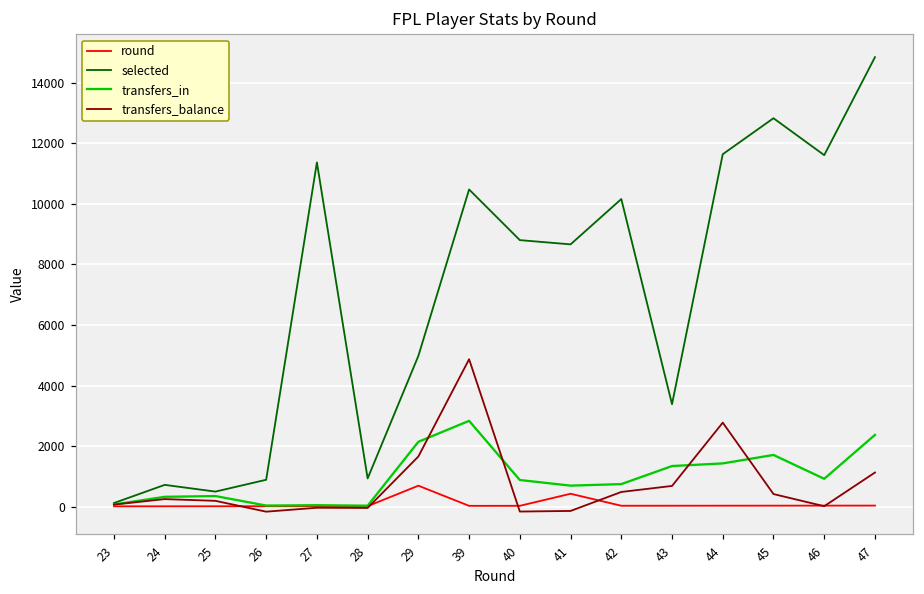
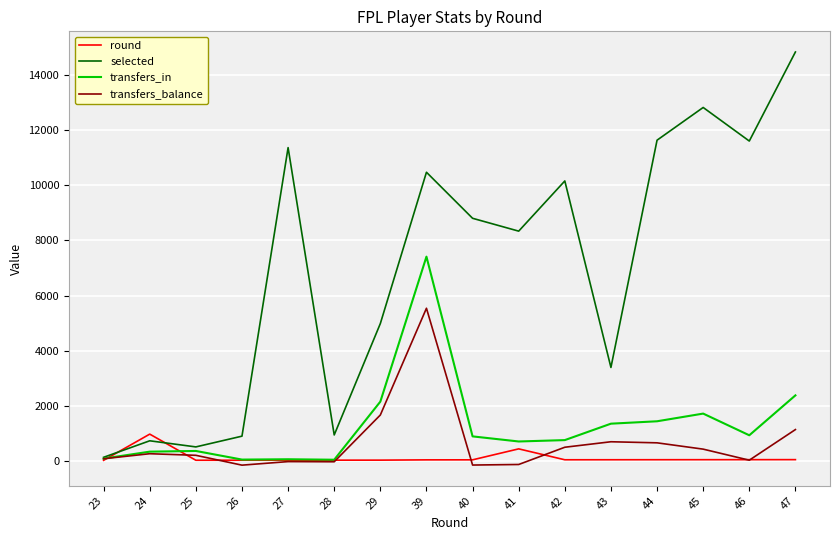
round, 24: 0 -> 1000
round, 29: 700 -> 0
transfers_in, 39: 2800 -> 7400
transfers_balance, 39: 4900 -> 5500
selected, 41: 8700 -> 8300
transfers_balance, 44: 2800 -> 700
